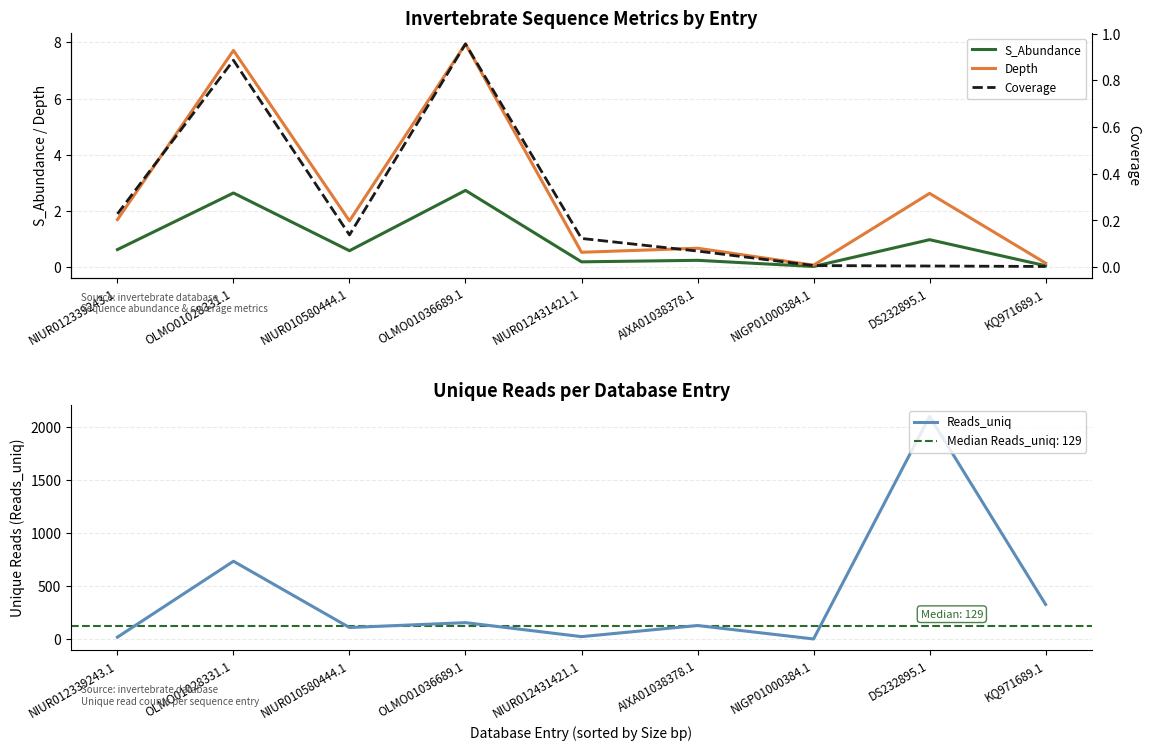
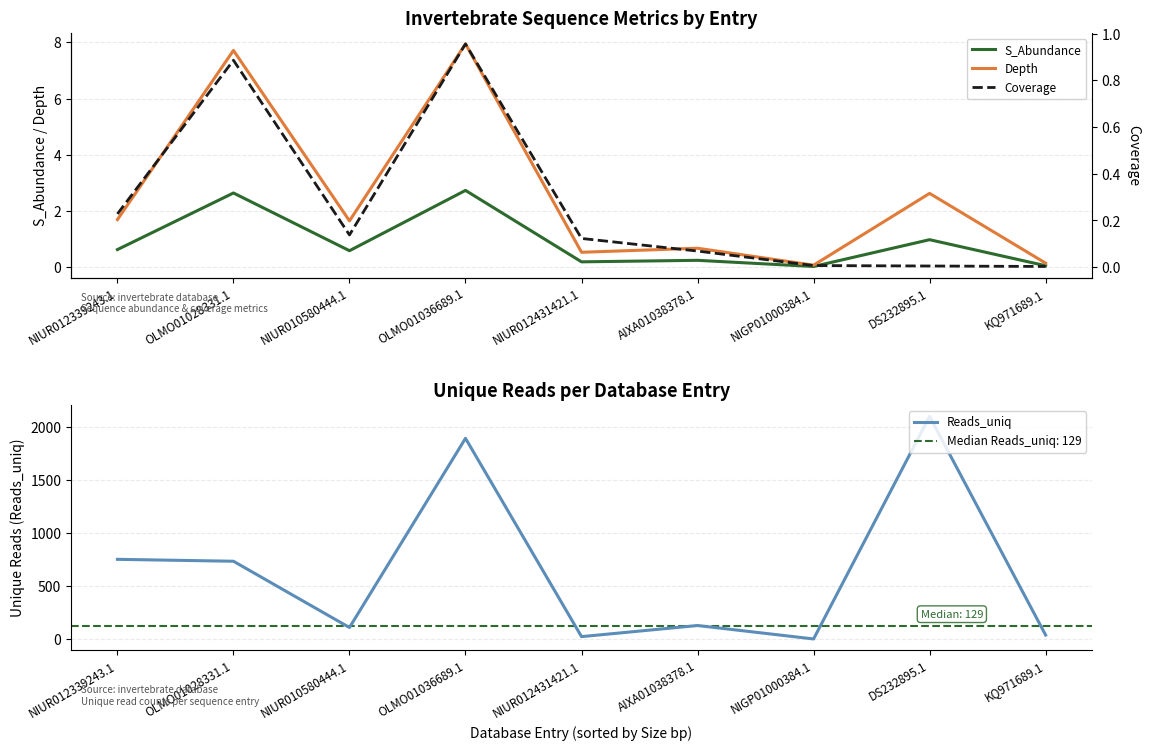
Unique Reads per Database Entry, NIUR012339243.1: 20 -> 750
Unique Reads per Database Entry, OLMO01036689.1: 160 -> 1900
Unique Reads per Database Entry, KQ971689.1: 330 -> 40
